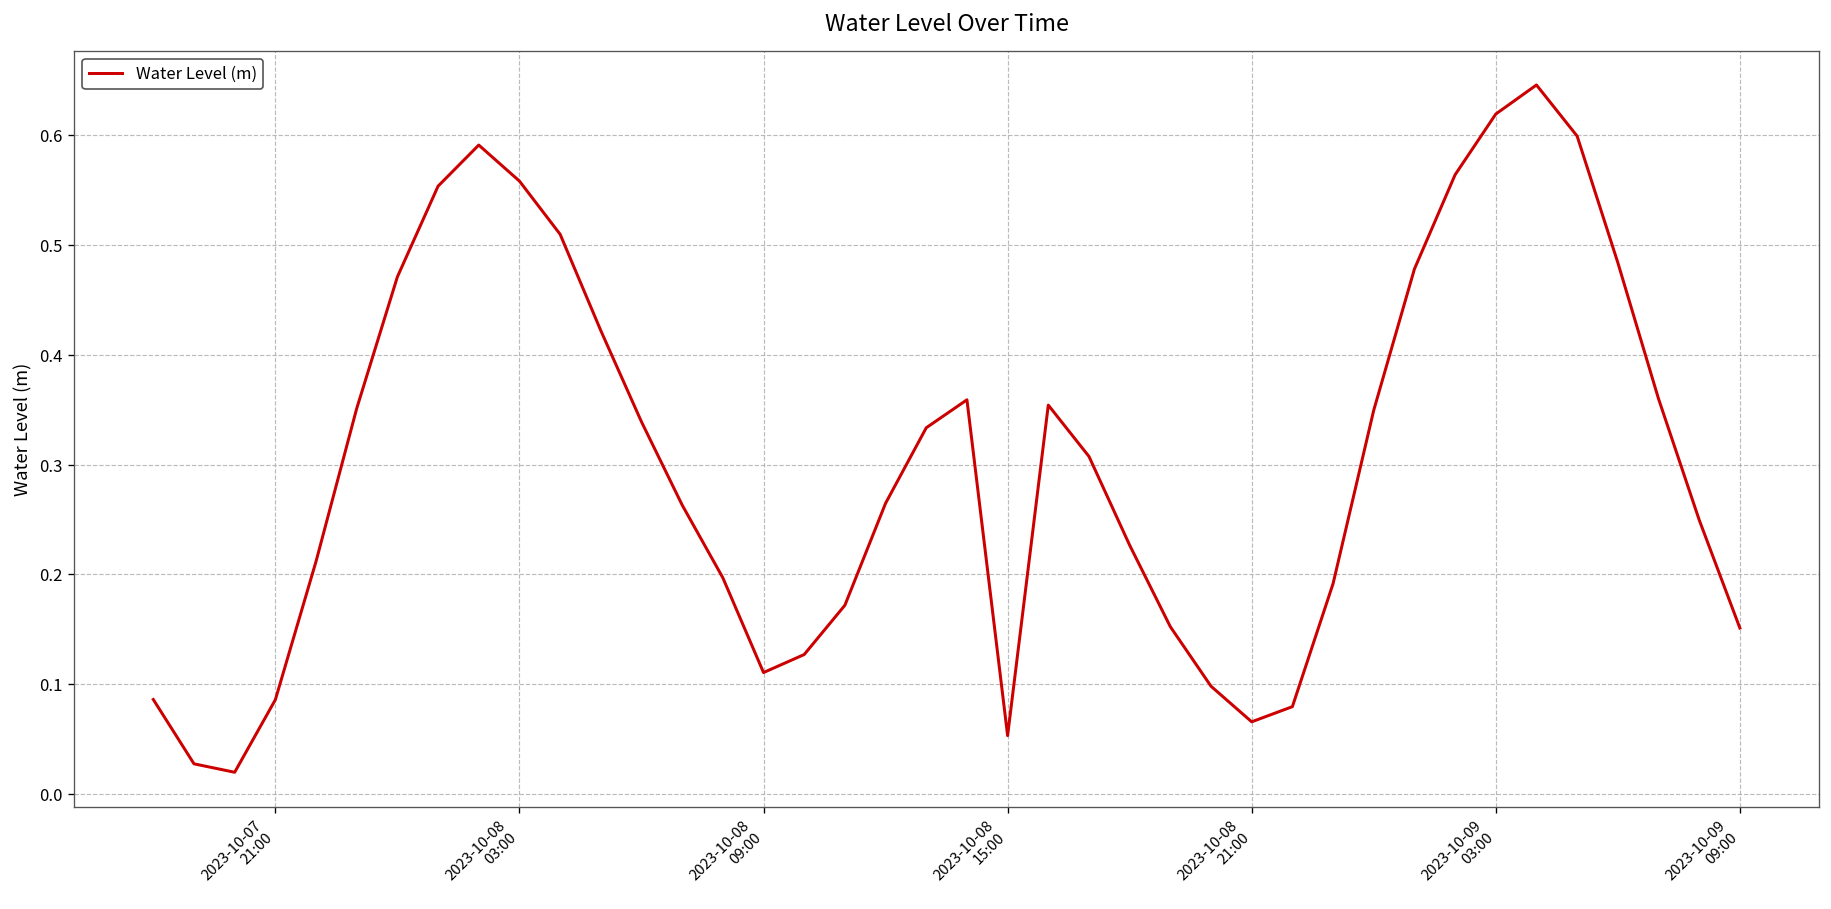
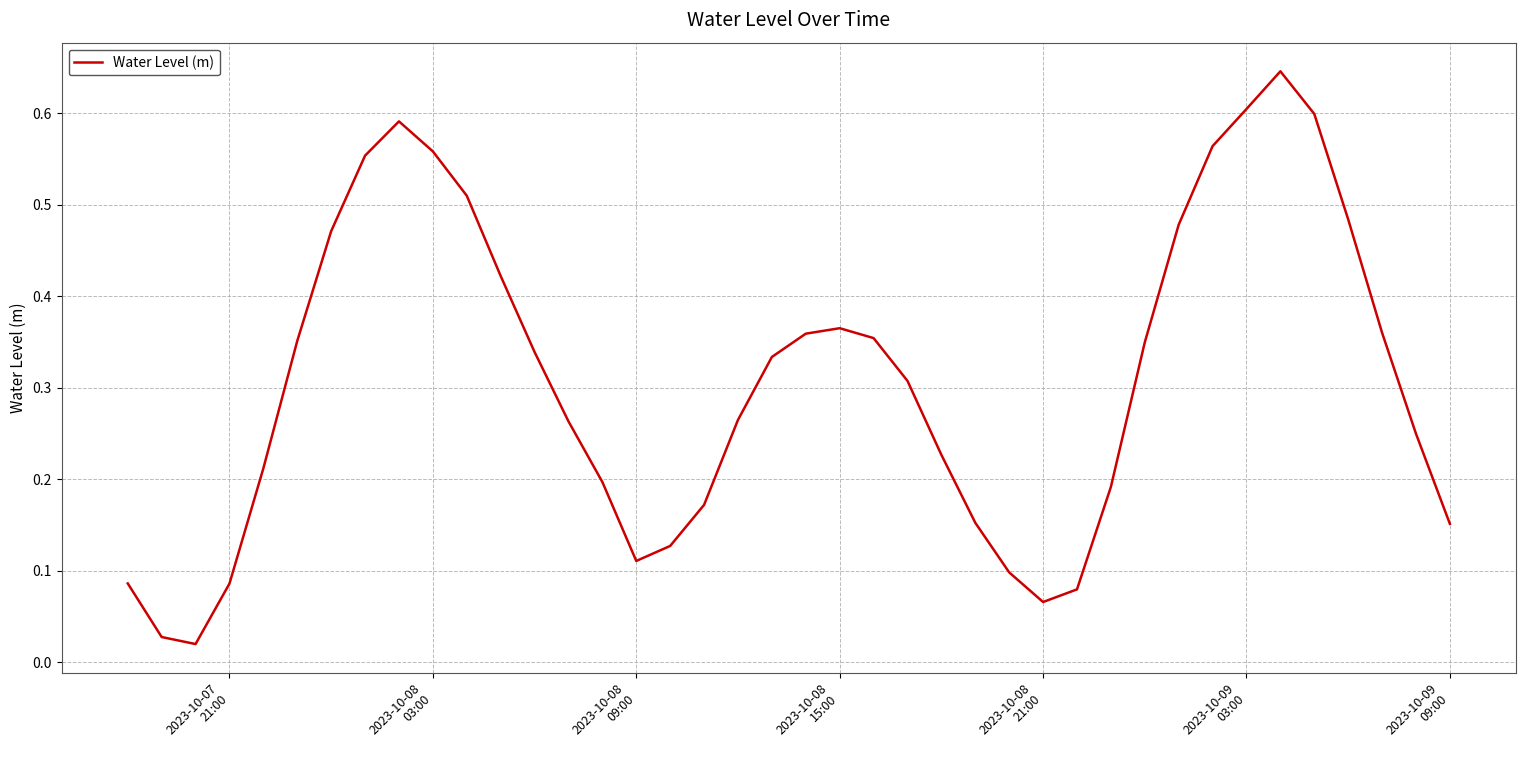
2023-10-08 15:00: 0.05 -> 0.36
2023-10-09 03:00: 0.62 -> 0.60
